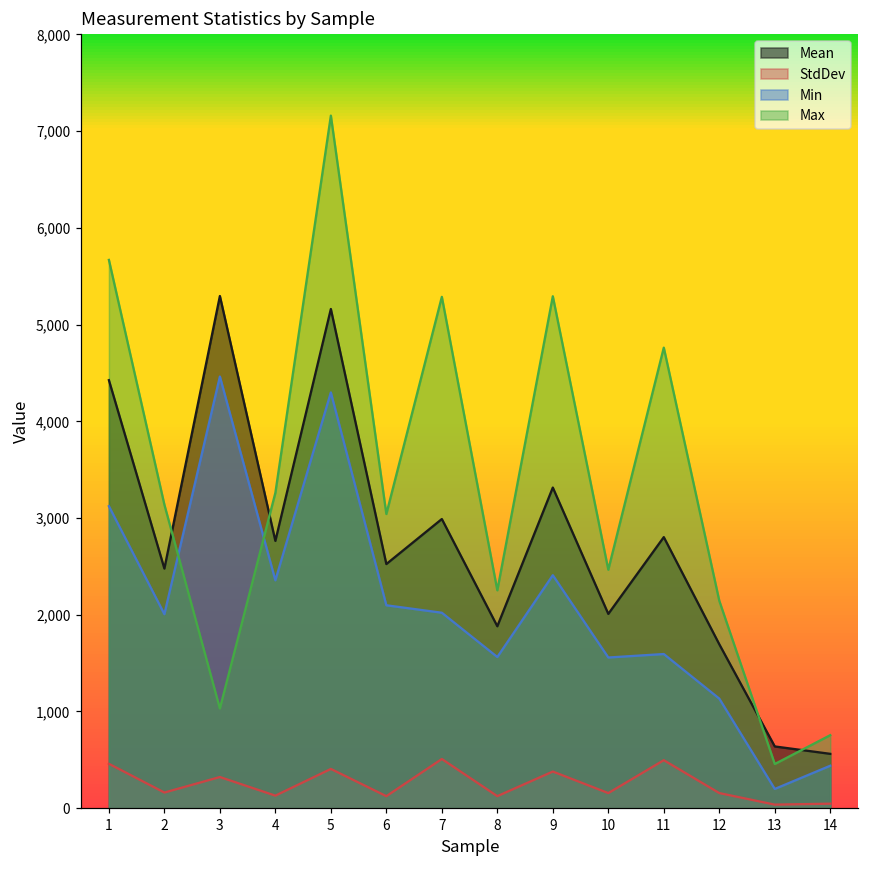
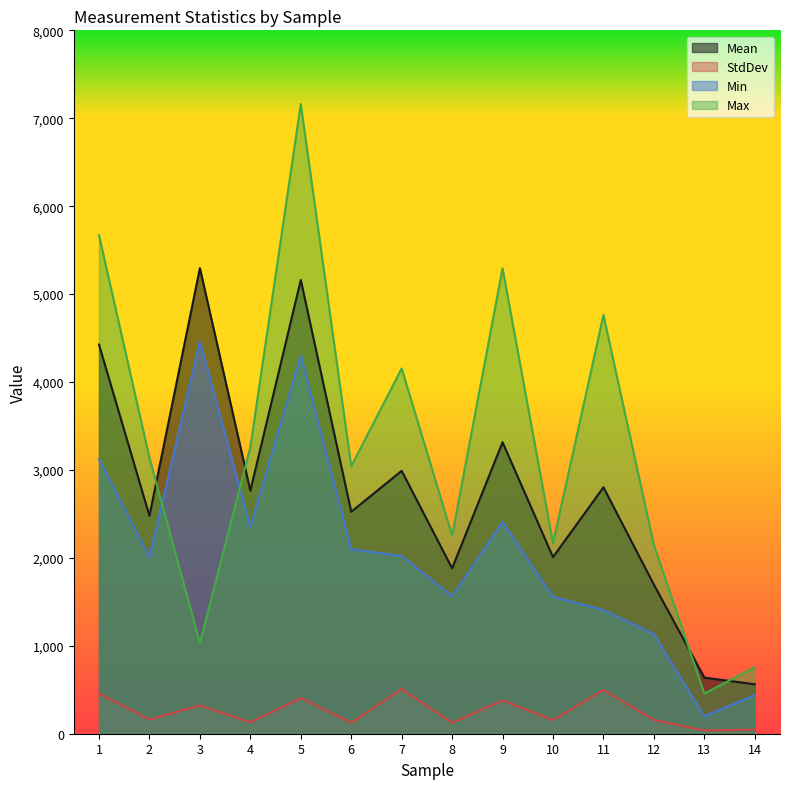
Max, 7: 5,300 -> 4,200
Max, 10: 2,500 -> 2,200
Min, 11: 1,600 -> 1,400
